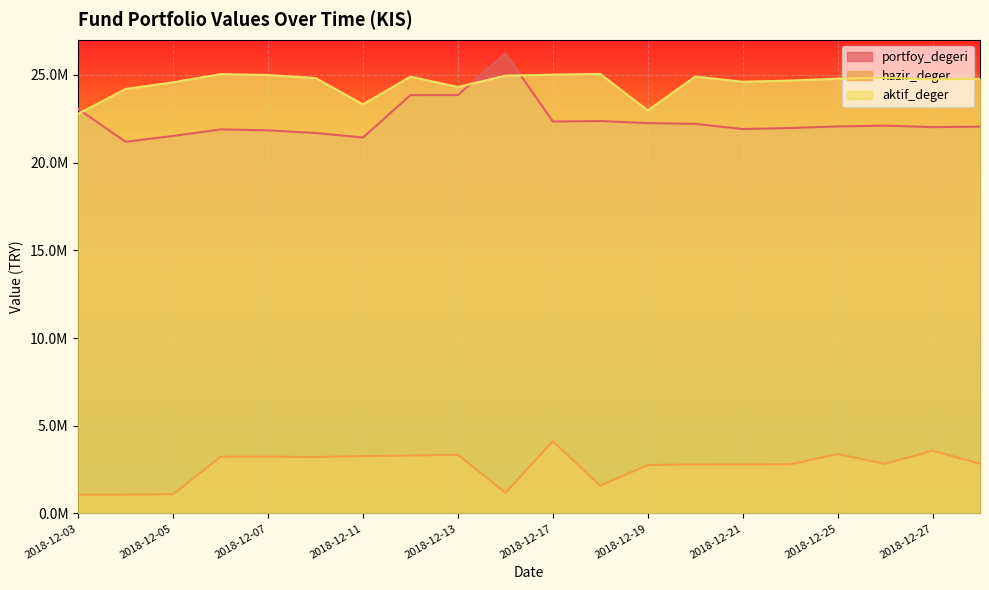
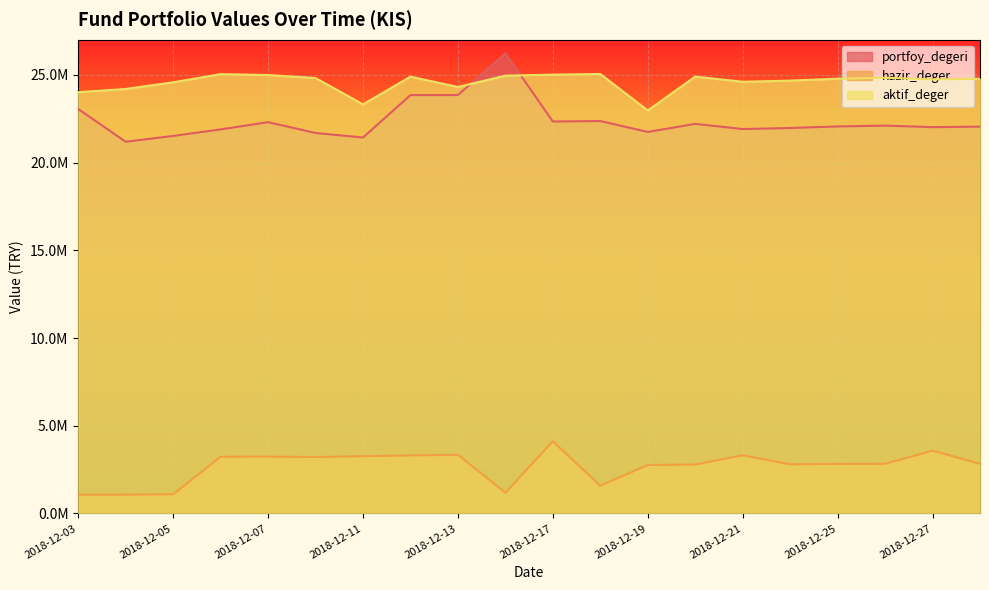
aktif_deger, 2018-12-03: 22800000 -> 24000000
portfoy_degeri, 2018-12-07: 21800000 -> 22300000
portfoy_degeri, 2018-12-19: 22200000 -> 21700000
hazir_deger, 2018-12-21: 2800000 -> 3300000
hazir_deger, 2018-12-25: 3400000 -> 2800000
